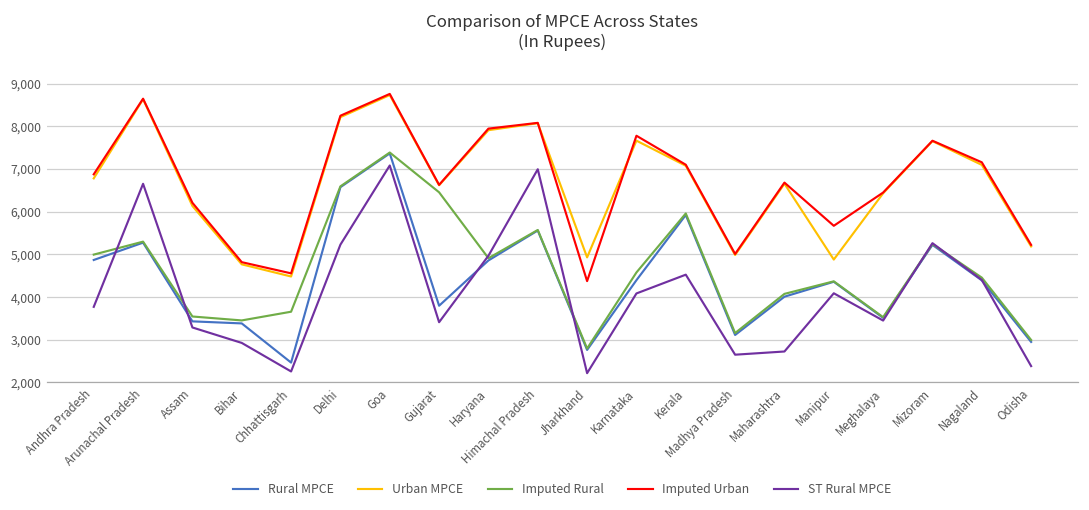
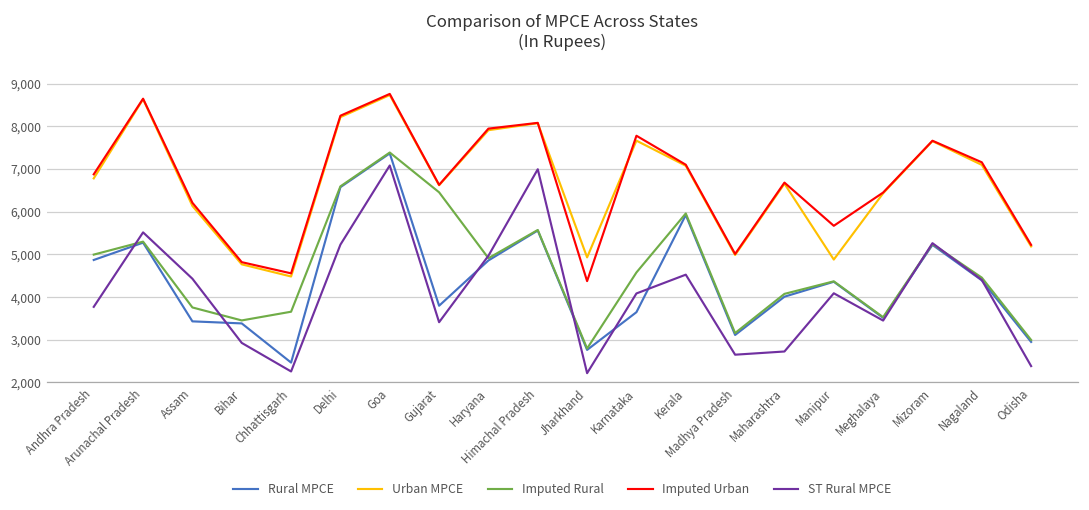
ST Rural MPCE, Arunachal Pradesh: 6,700 -> 5,500
Imputed Rural, Assam: 3,500 -> 3,800
ST Rural MPCE, Assam: 3,300 -> 4,400
Rural MPCE, Karnataka: 4,400 -> 3,600
